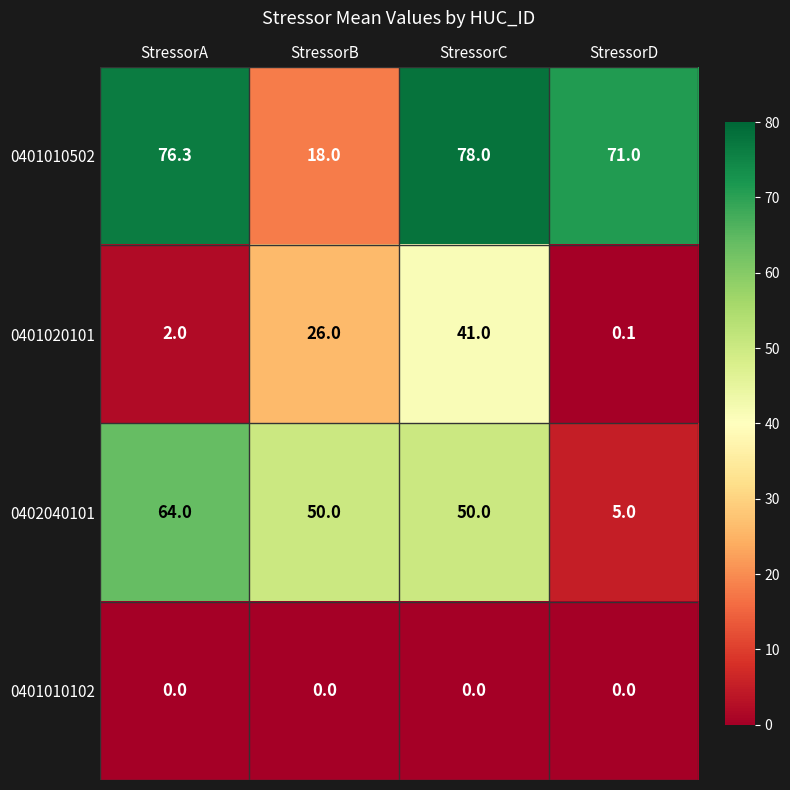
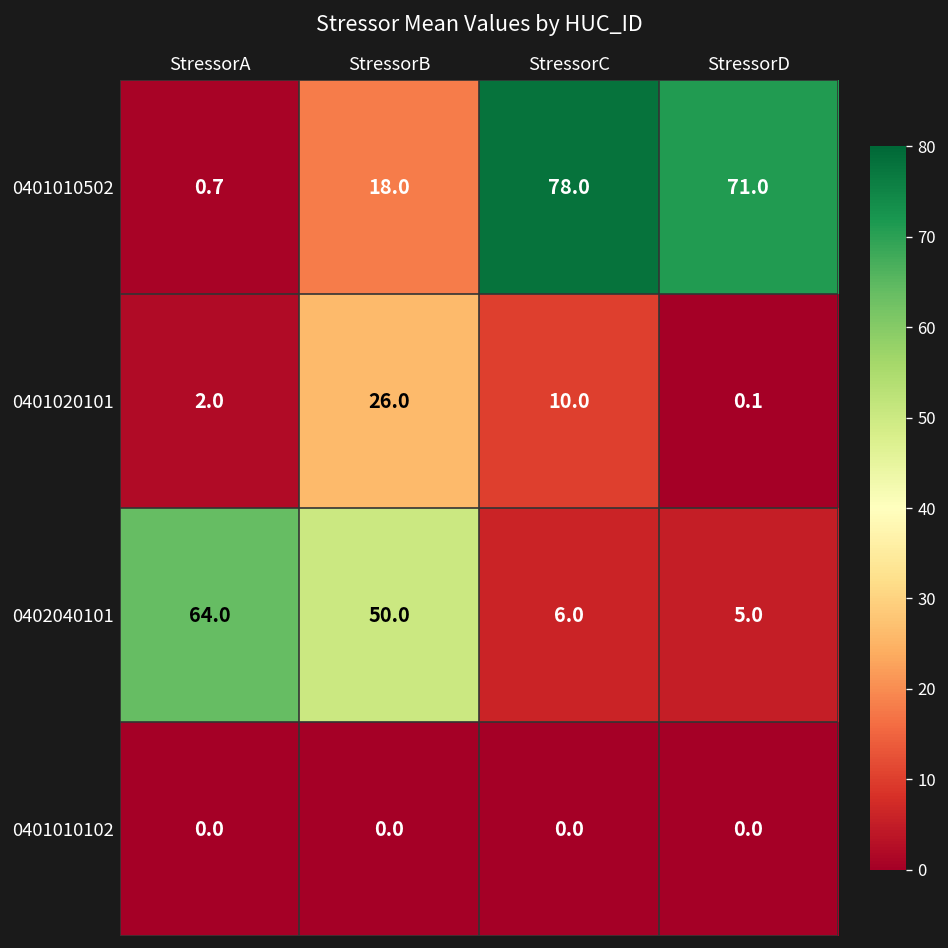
0401010502, StressorA: 76.3 -> 0.7
0401020101, StressorC: 41.0 -> 10.0
0402040101, StressorC: 50.0 -> 6.0
